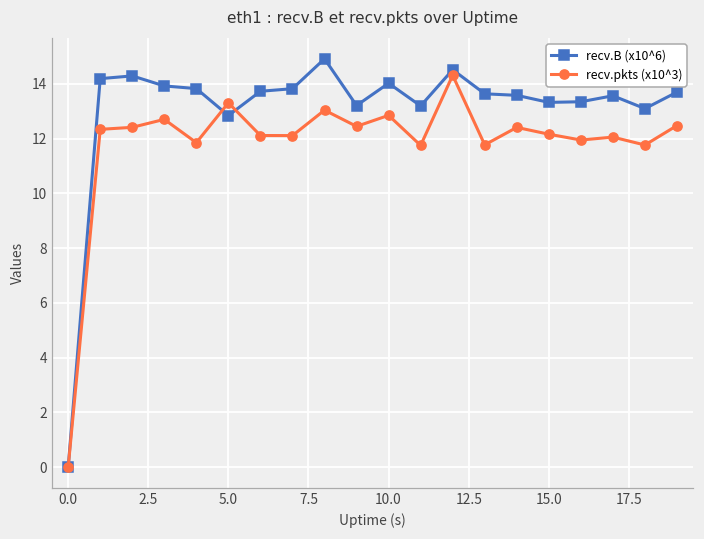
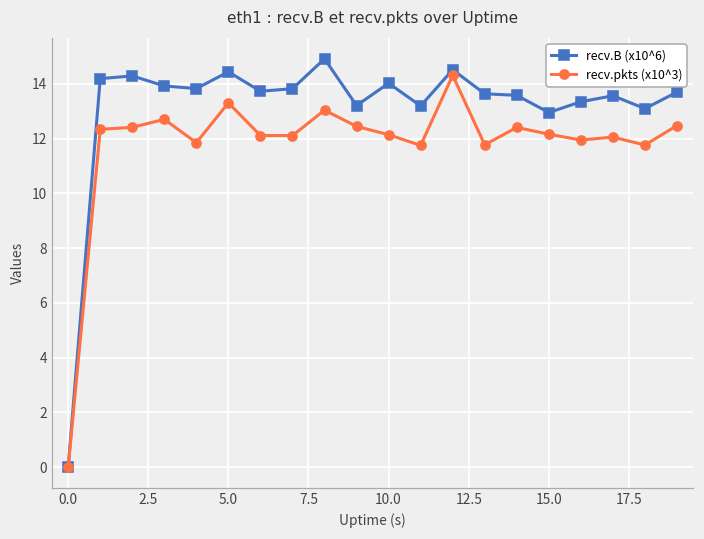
recv.B (x10^6), 5.0: 12.8 -> 14.4
recv.pkts (x10^3), 10.0: 12.9 -> 12.1
recv.B (x10^6), 15.0: 13.3 -> 13.0
